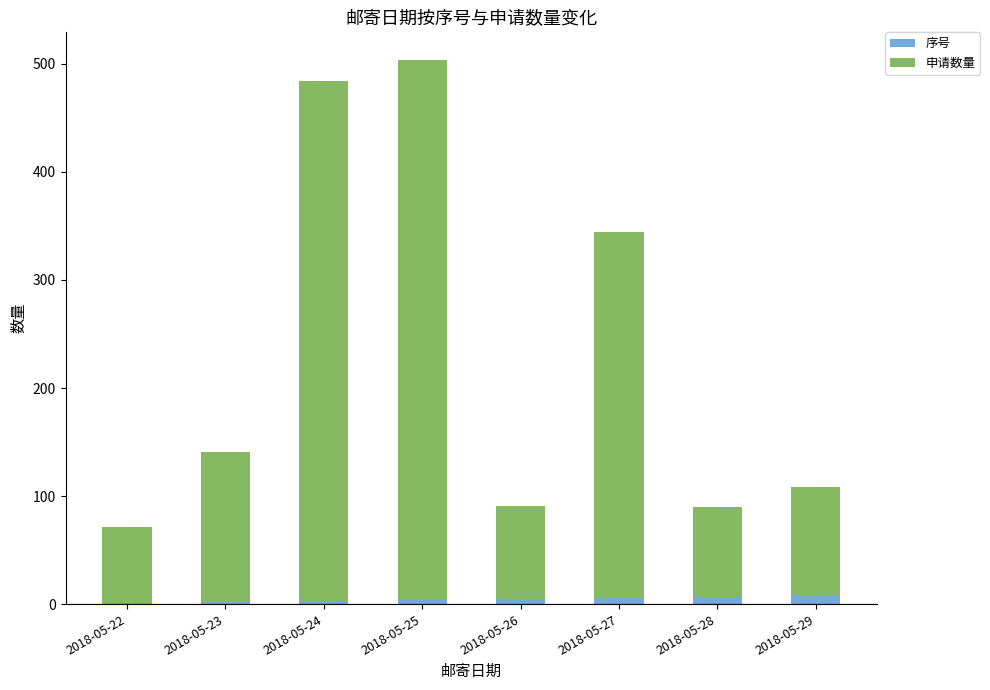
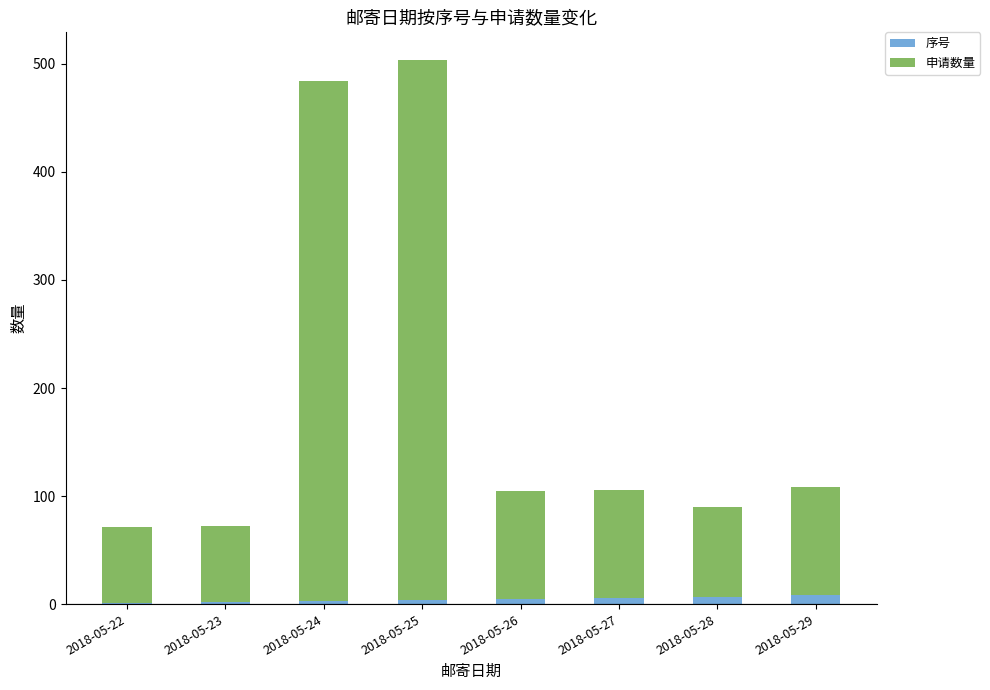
申请数量, 2018-05-23: 139 -> 70
申请数量, 2018-05-26: 86 -> 100
申请数量, 2018-05-27: 338 -> 100
